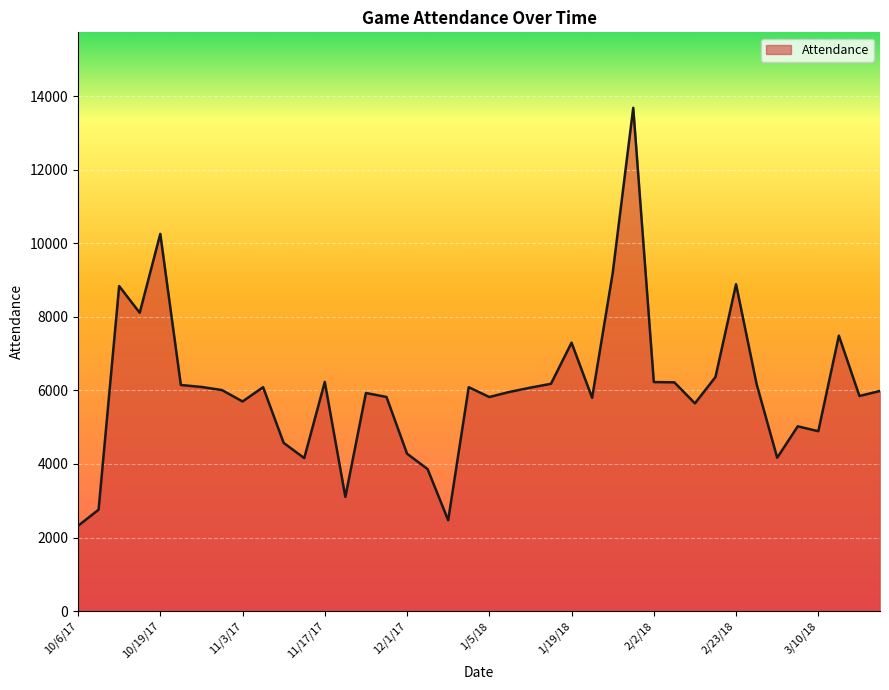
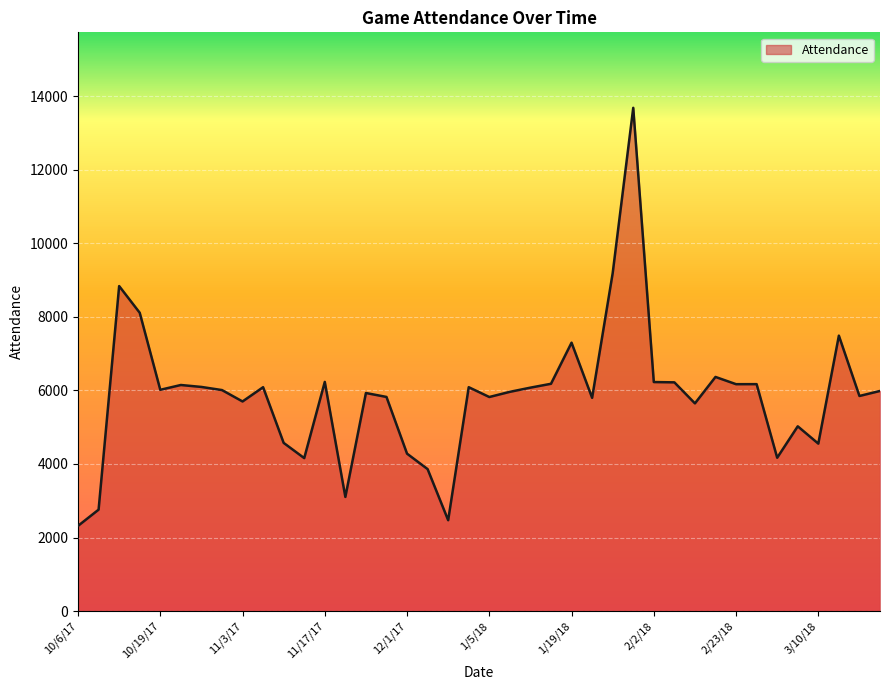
10/19/17: 10300 -> 6000
2/23/18: 8900 -> 6200
3/10/18: 4900 -> 4600
